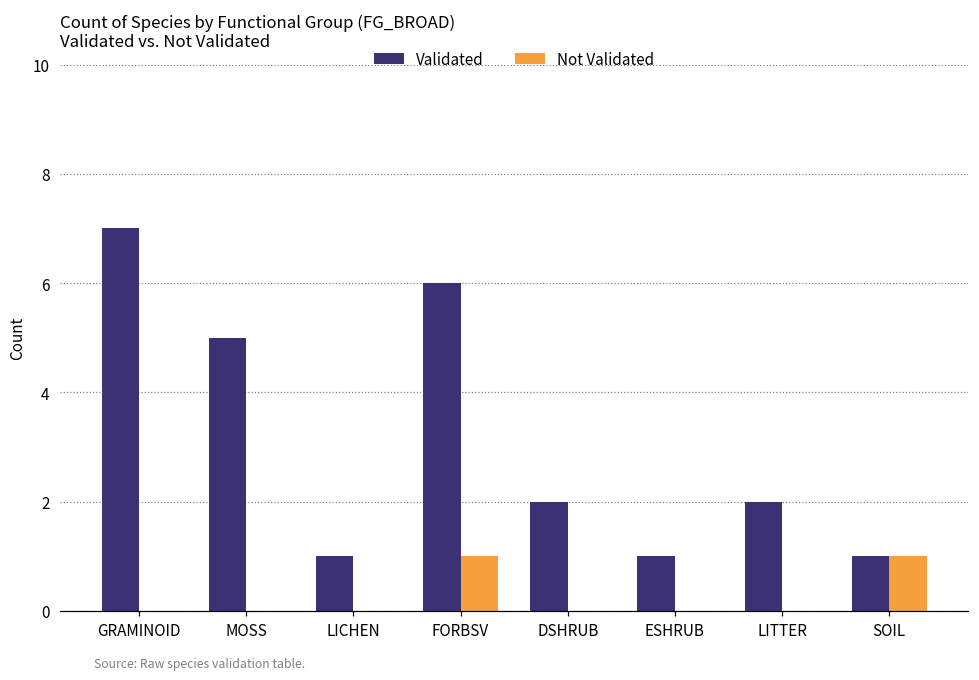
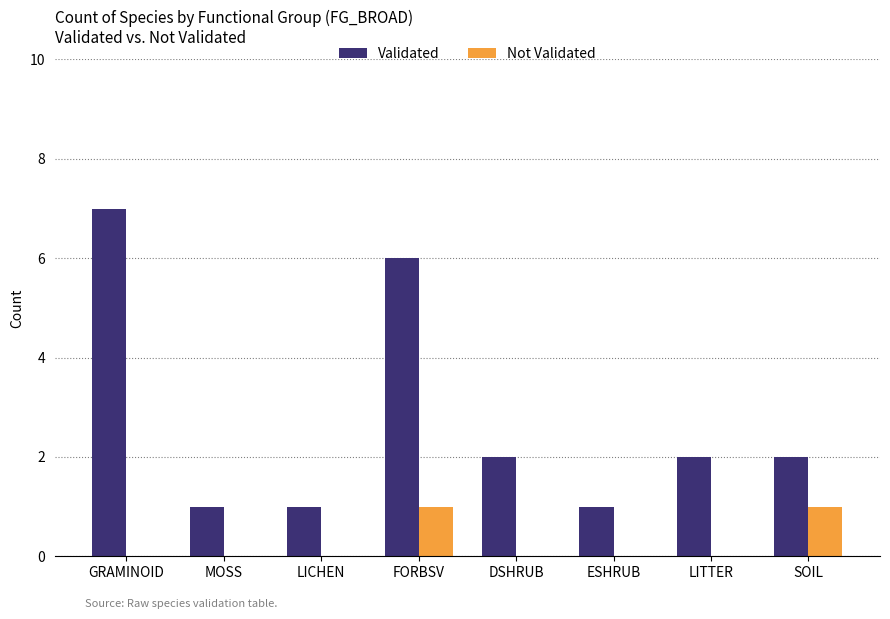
Validated, MOSS: 5 -> 1
Validated, SOIL: 1 -> 2
